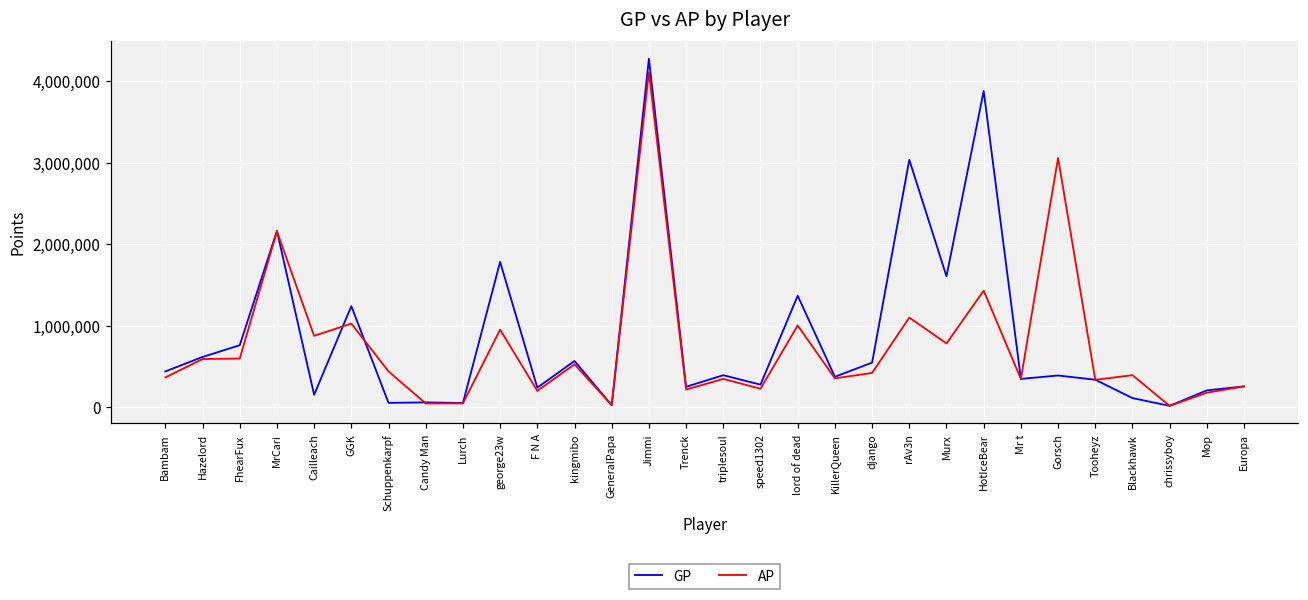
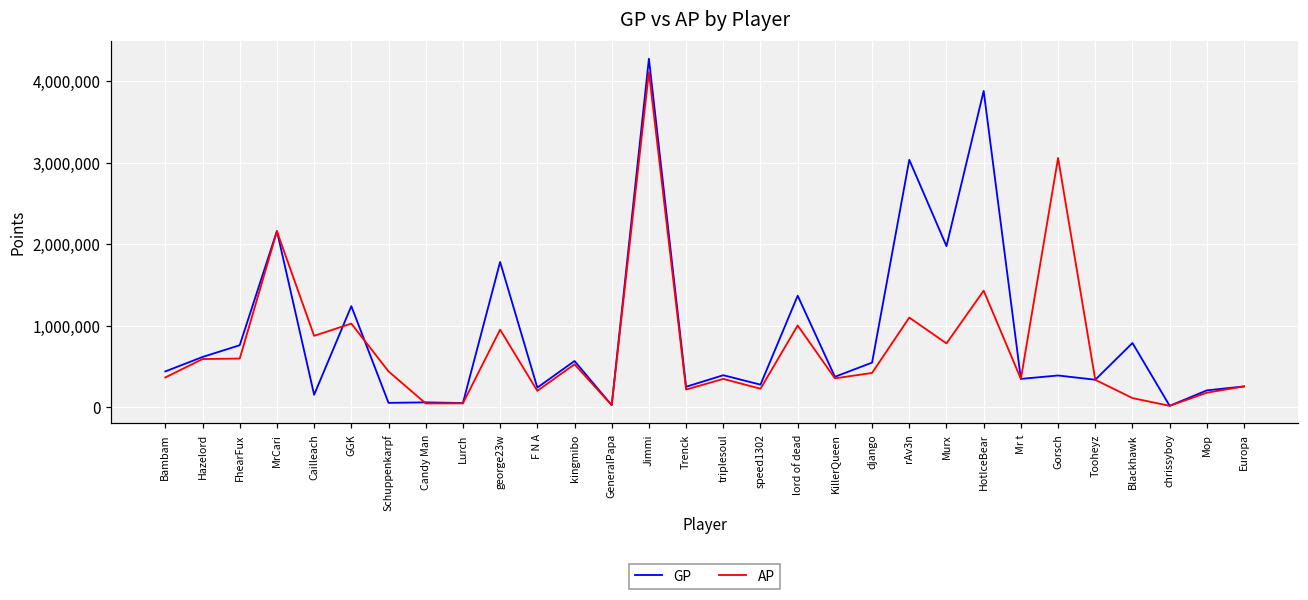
GP, Murx: 1,600,000 -> 2,000,000
GP, Blackhawk: 100,000 -> 800,000
AP, Blackhawk: 400,000 -> 100,000
